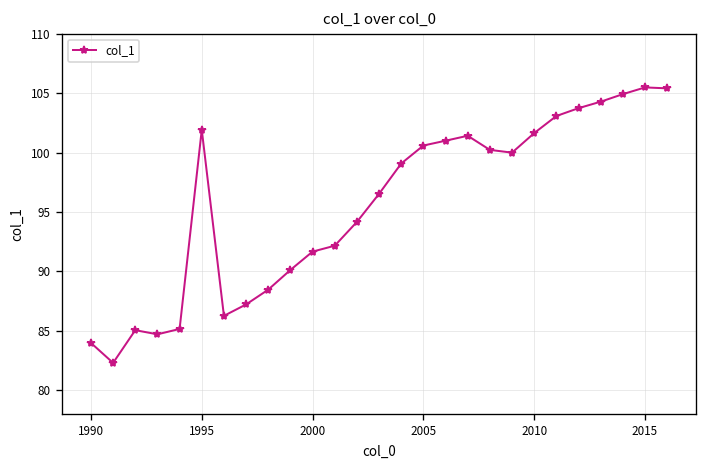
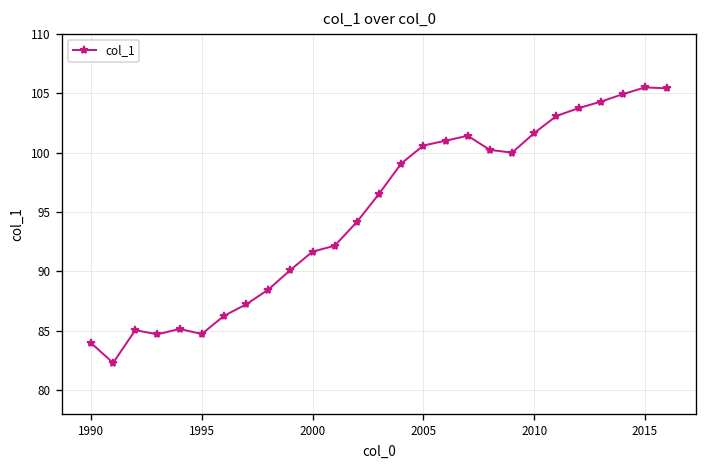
1995: 102 -> 85
